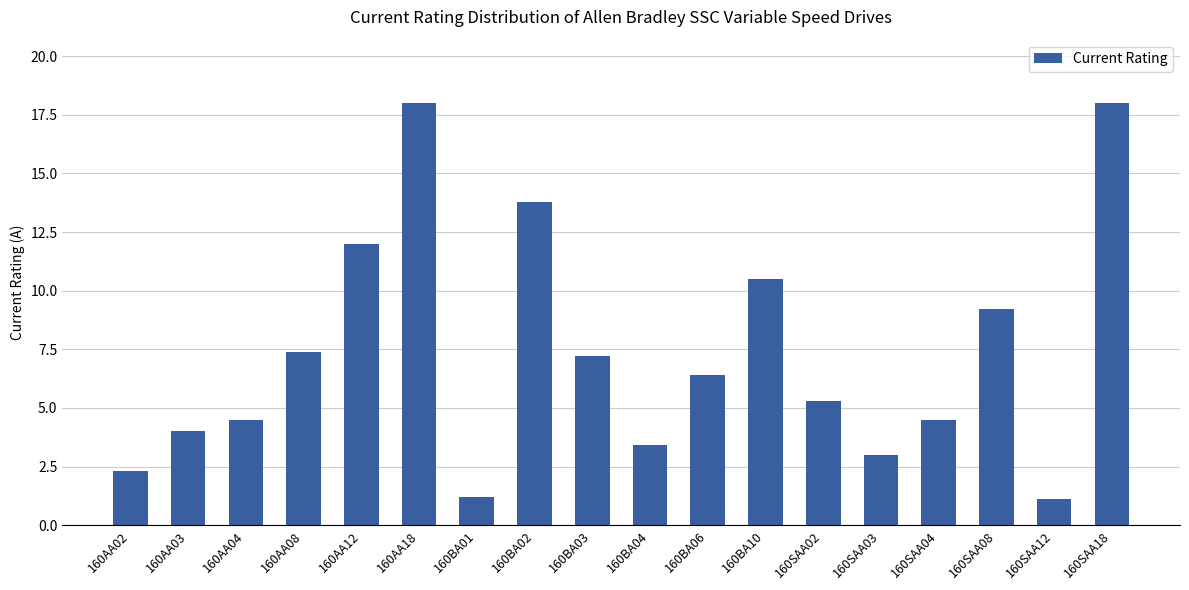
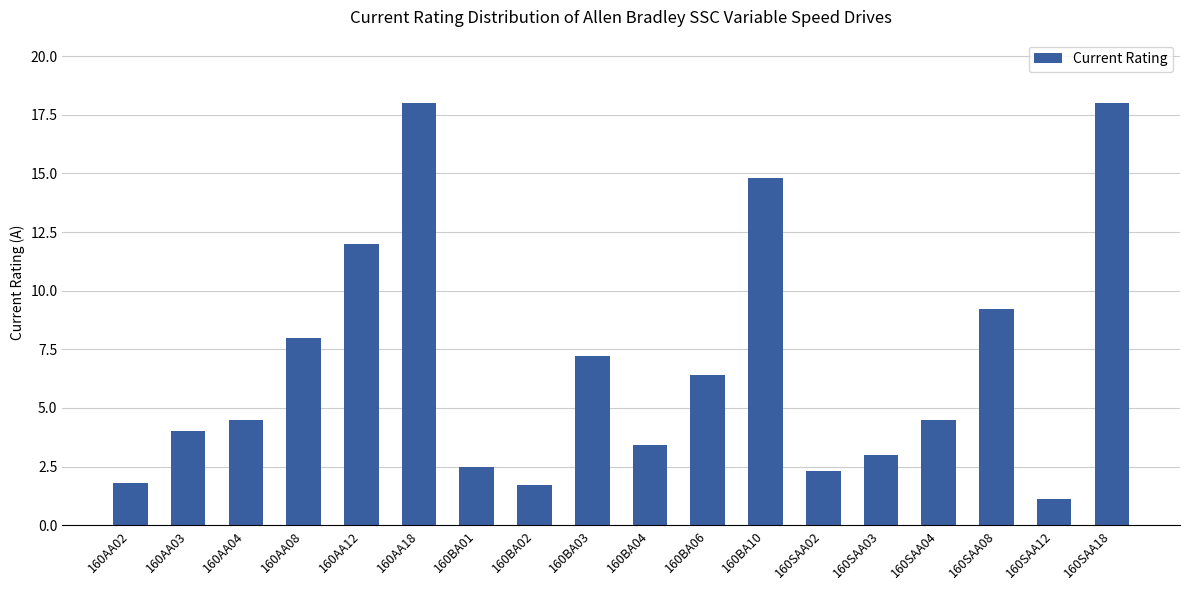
160AA02: 2.3 -> 1.8
160AA08: 7.4 -> 8.0
160BA01: 1.2 -> 2.5
160BA02: 13.8 -> 1.7
160BA10: 10.5 -> 14.8
160SAA02: 5.3 -> 2.3
